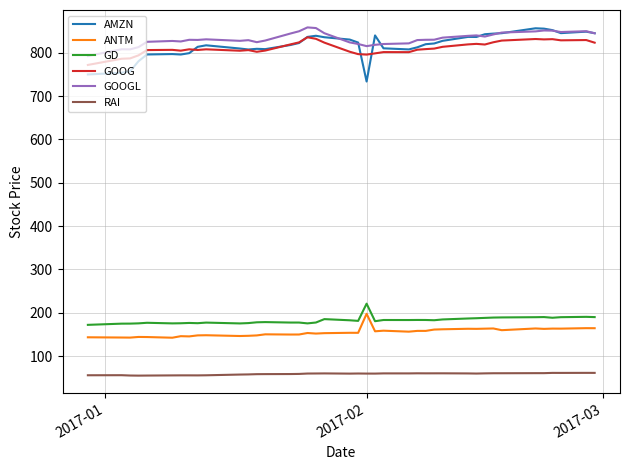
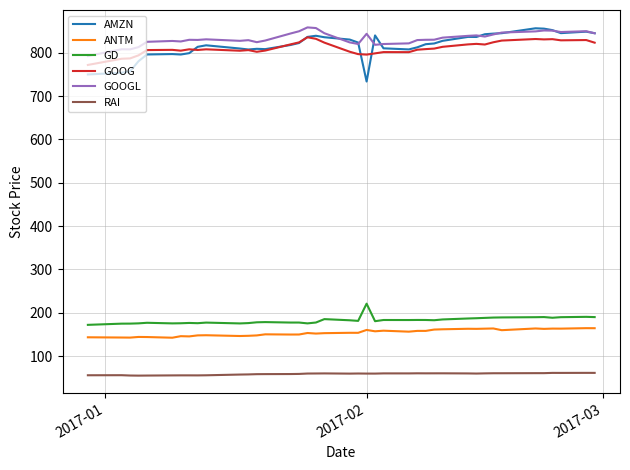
ANTM, 2017-02: 200 -> 160
GOOGL, 2017-02: 820 -> 840
